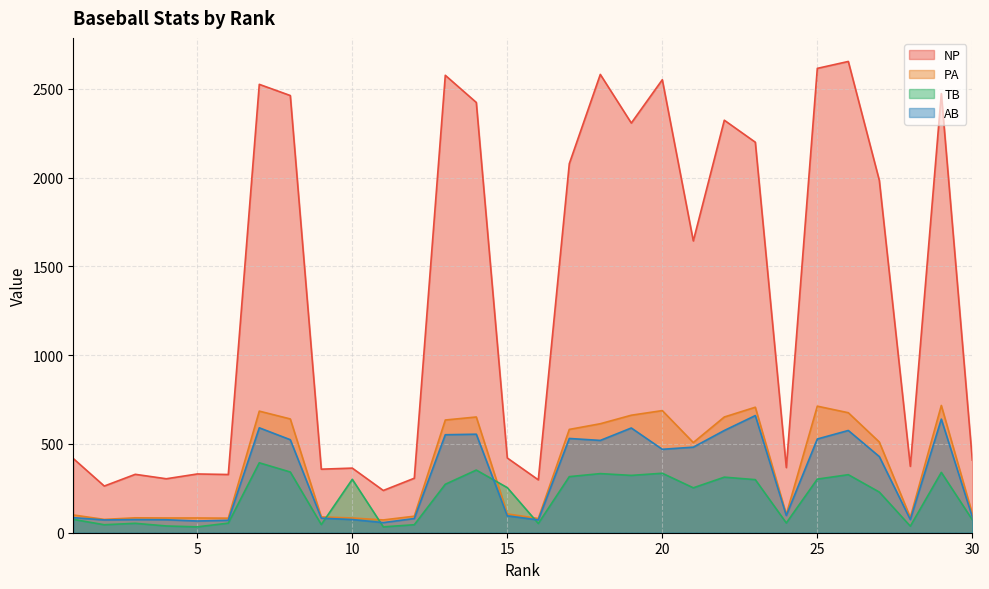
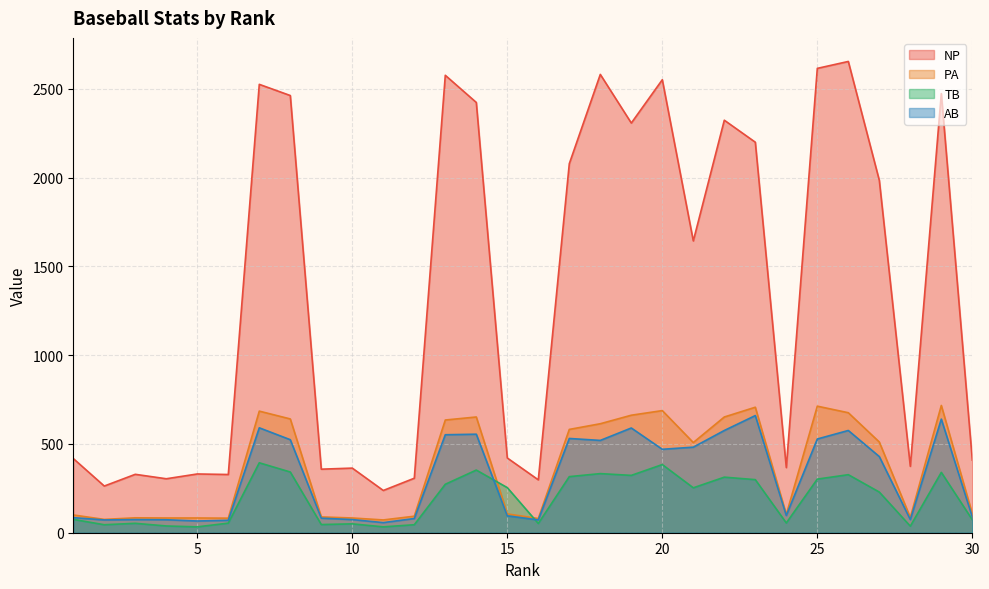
TB, 10: 300 -> 50
TB, 20: 340 -> 380
